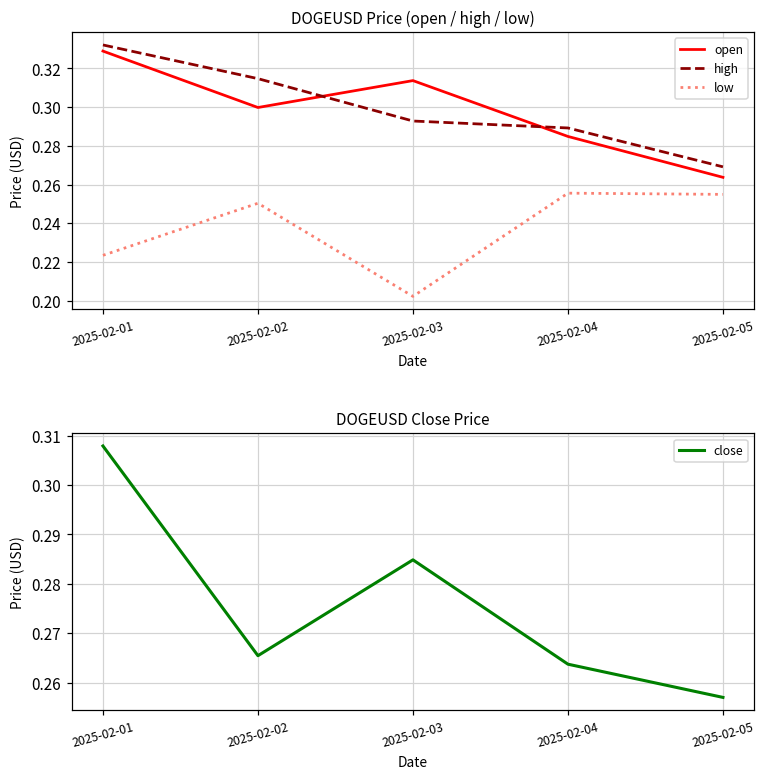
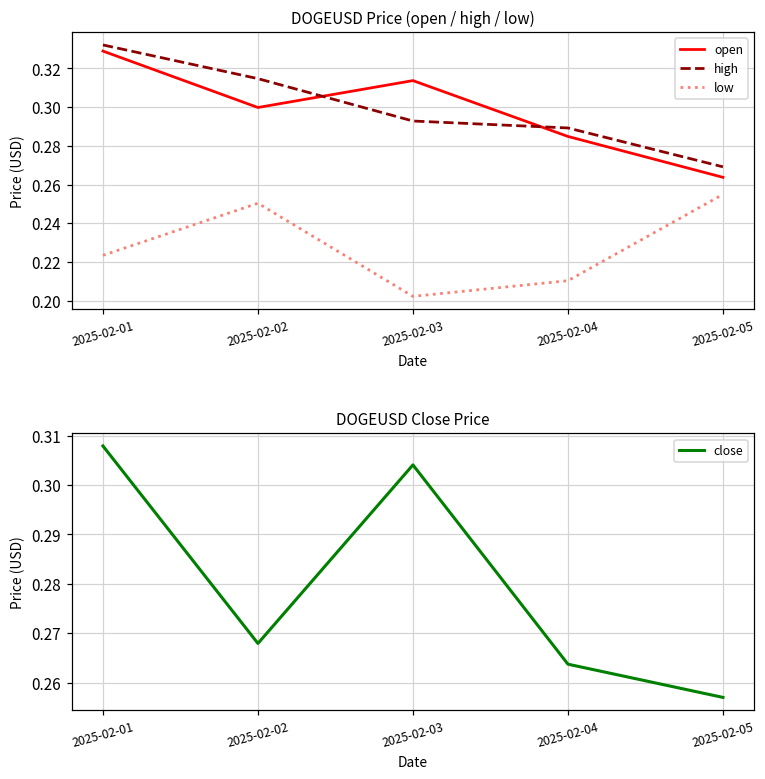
DOGEUSD Price (open / high / low), low, 2025-02-04: 0.256 -> 0.210
DOGEUSD Close Price, 2025-02-02: 0.265 -> 0.268
DOGEUSD Close Price, 2025-02-03: 0.285 -> 0.304
